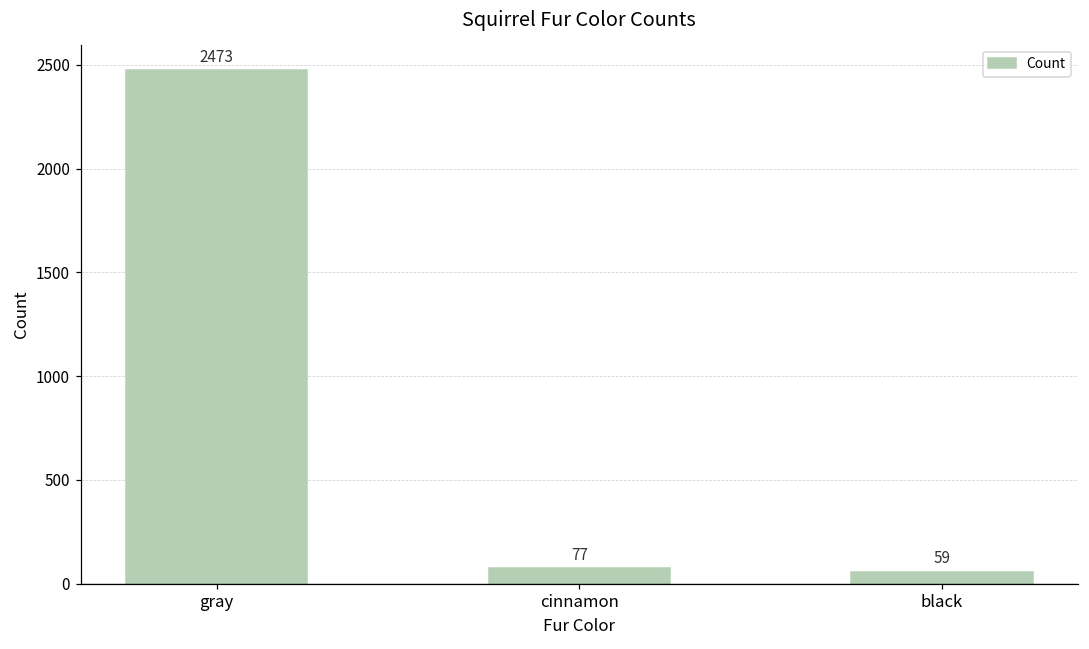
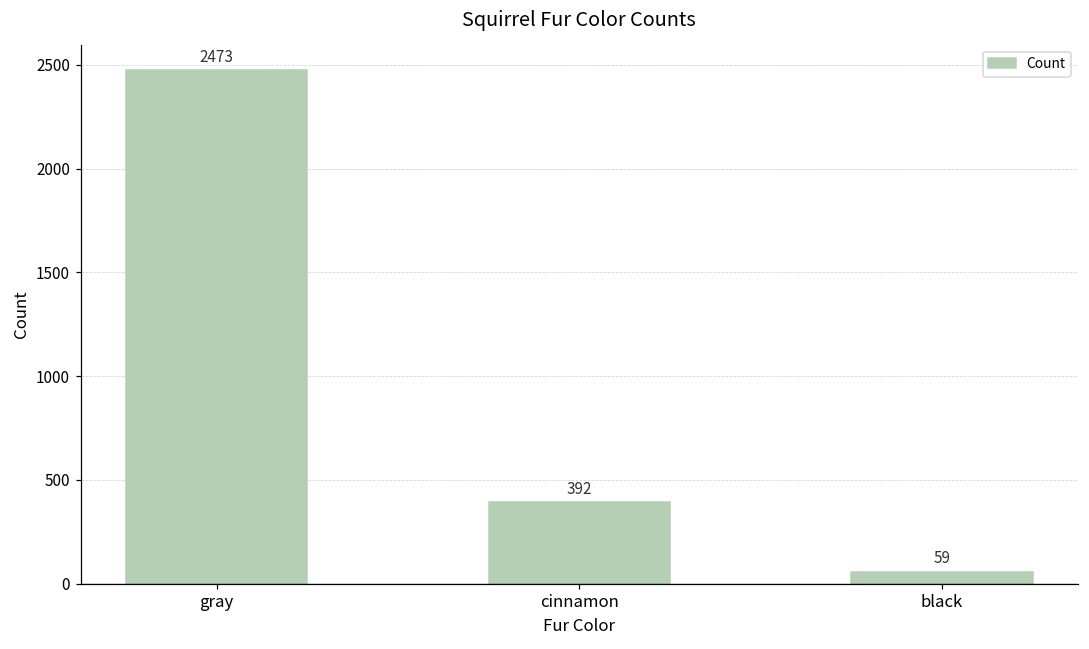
cinnamon: 77 -> 392
